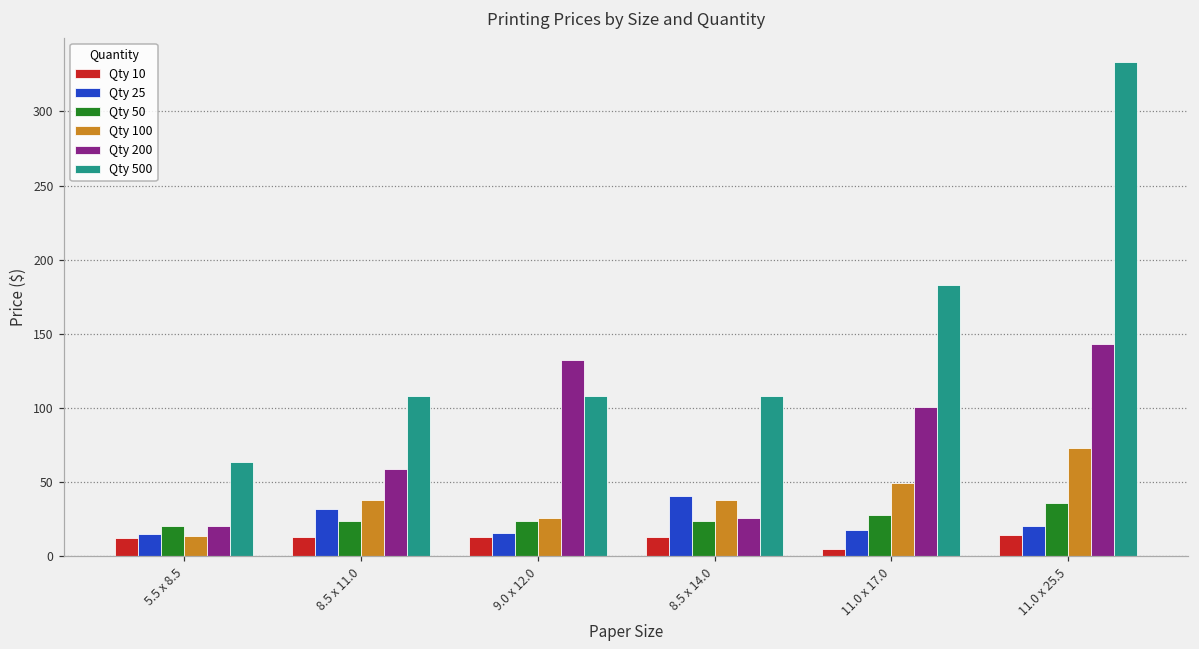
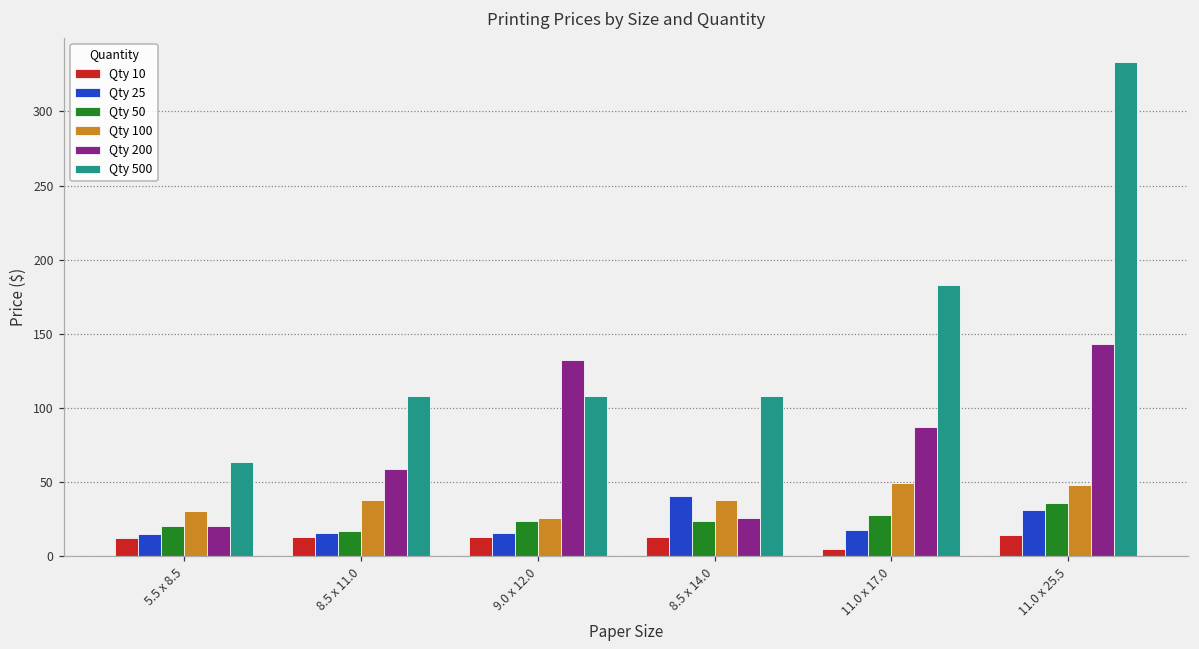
Qty 100, 5.5 x 8.5: 14 -> 31
Qty 25, 8.5 x 11.0: 32 -> 16
Qty 50, 8.5 x 11.0: 24 -> 17
Qty 200, 11.0 x 17.0: 101 -> 87
Qty 25, 11.0 x 25.5: 20 -> 32
Qty 100, 11.0 x 25.5: 73 -> 48
